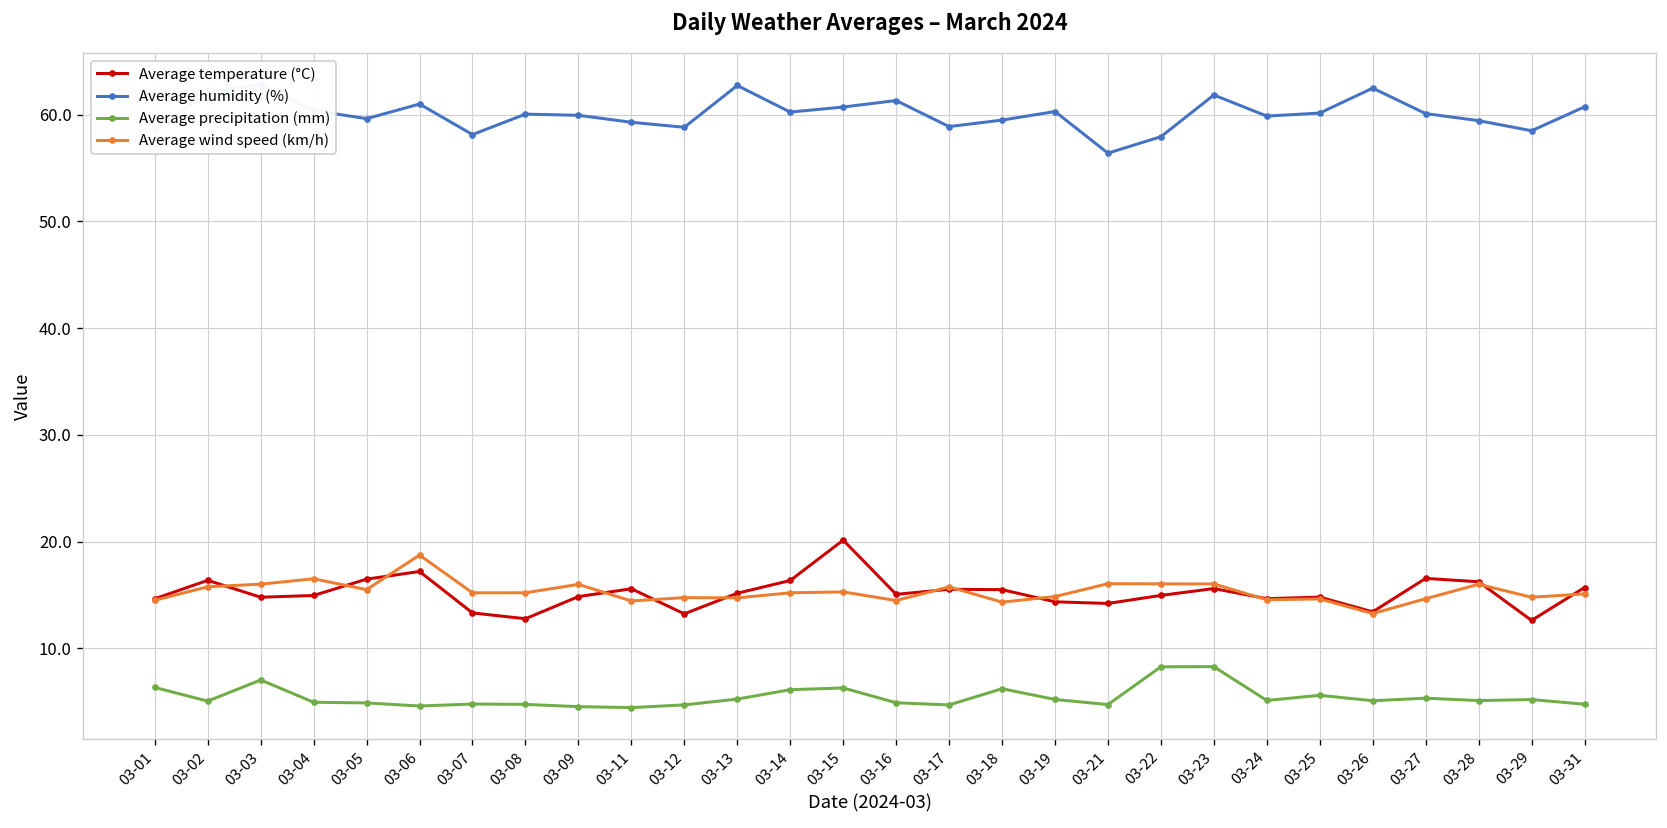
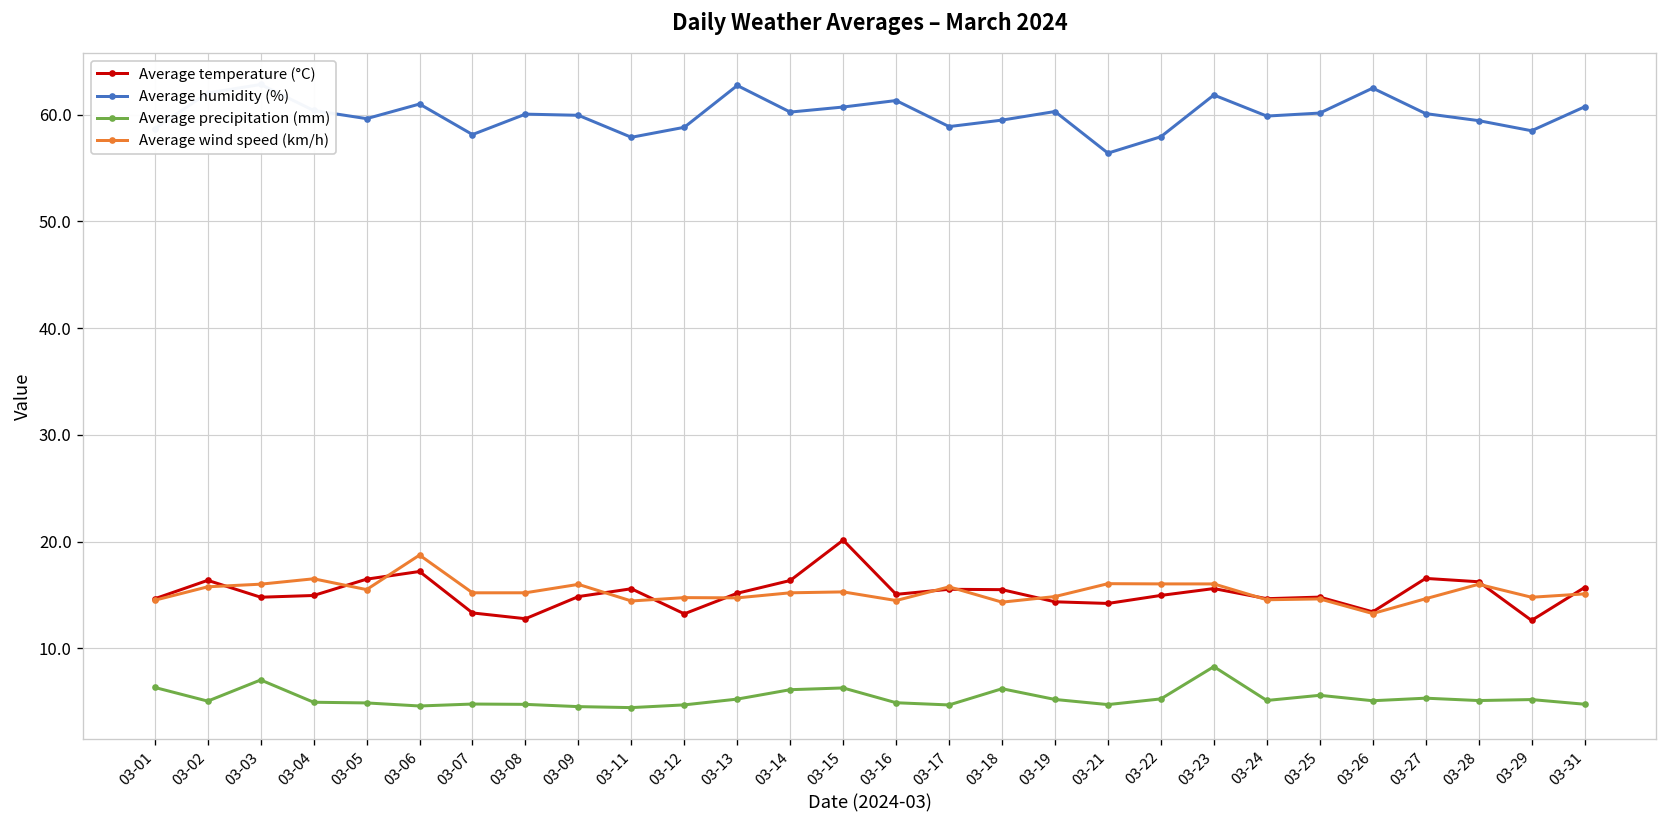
Average humidity (%), 03-11: 59 -> 58
Average precipitation (mm), 03-22: 8 -> 5
